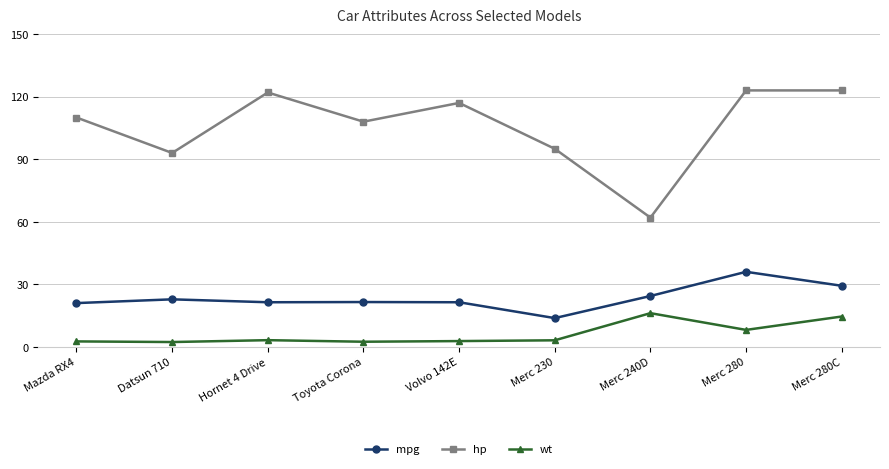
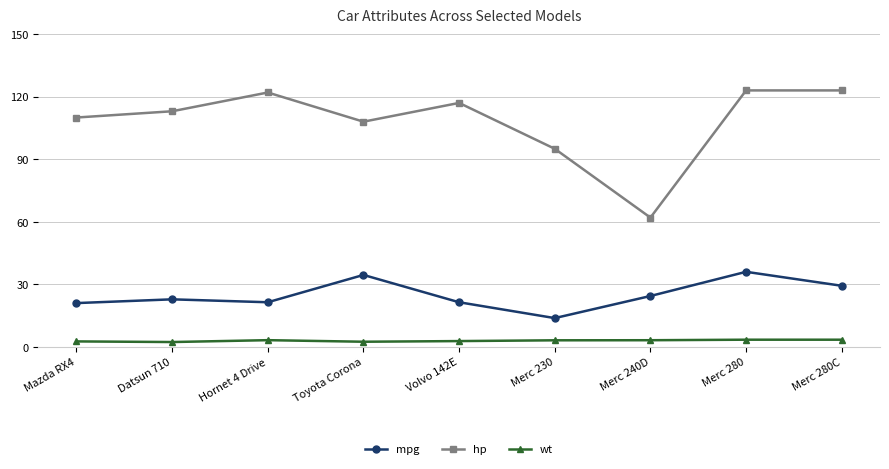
hp, Datsun 710: 93 -> 113
mpg, Toyota Corona: 22 -> 35
wt, Merc 240D: 16 -> 3
wt, Merc 280: 8 -> 3
wt, Merc 280C: 15 -> 3
